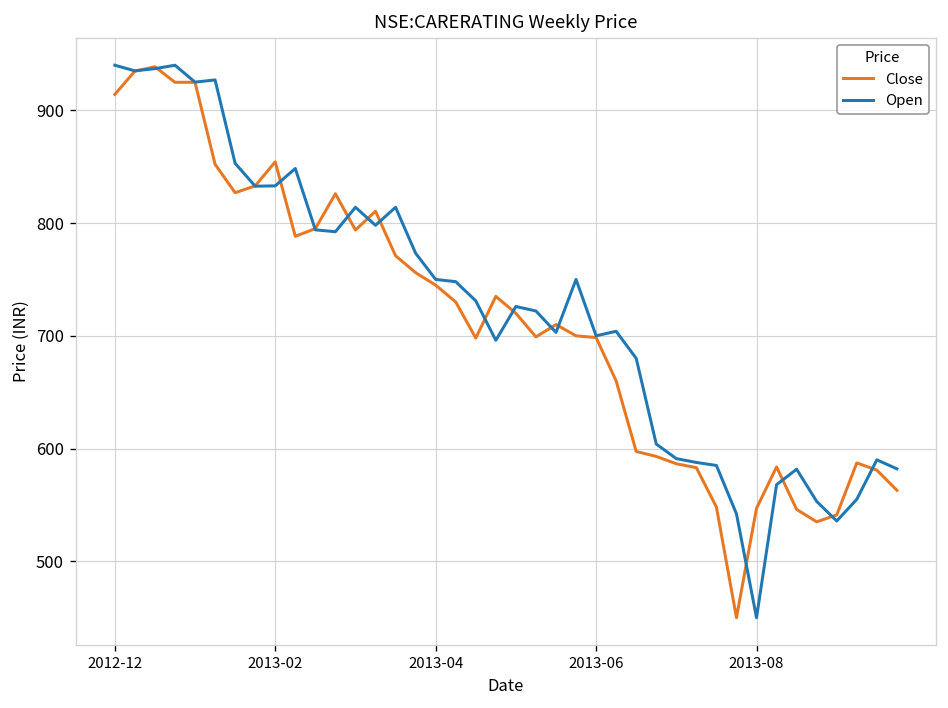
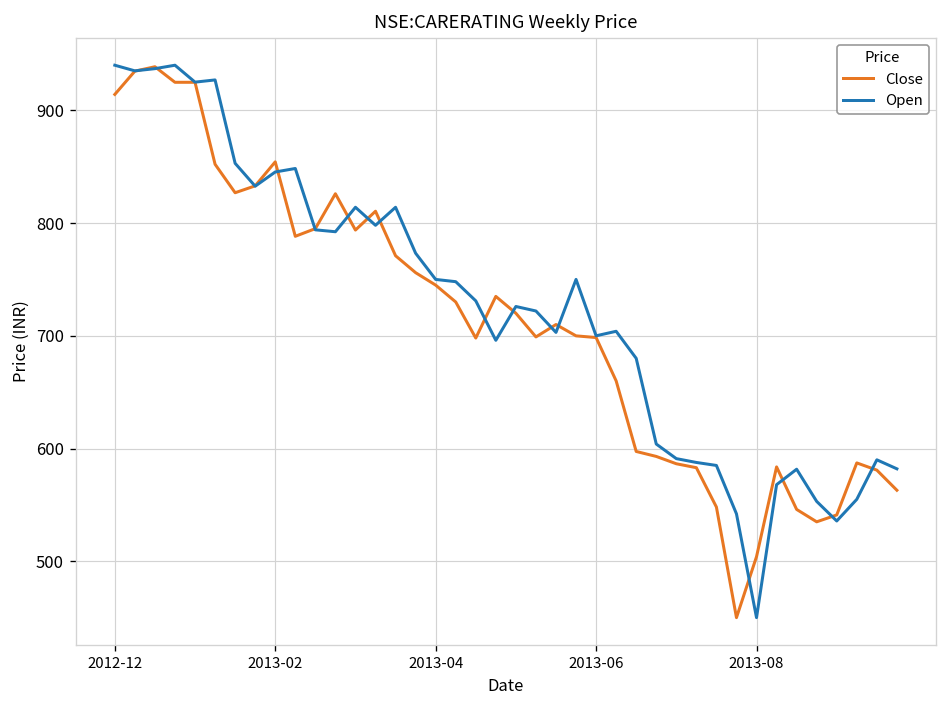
Open, 2013-02: 830 -> 850
Close, 2013-08: 550 -> 500
